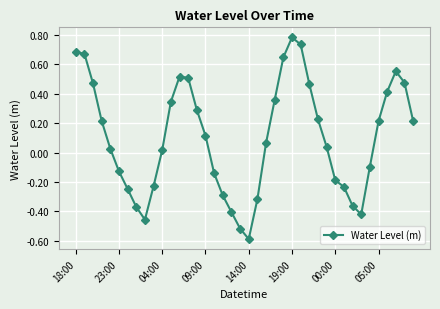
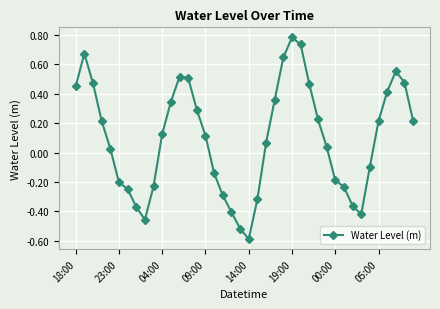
18:00: 0.68 -> 0.45
23:00: -0.13 -> -0.20
04:00: 0.02 -> 0.13
